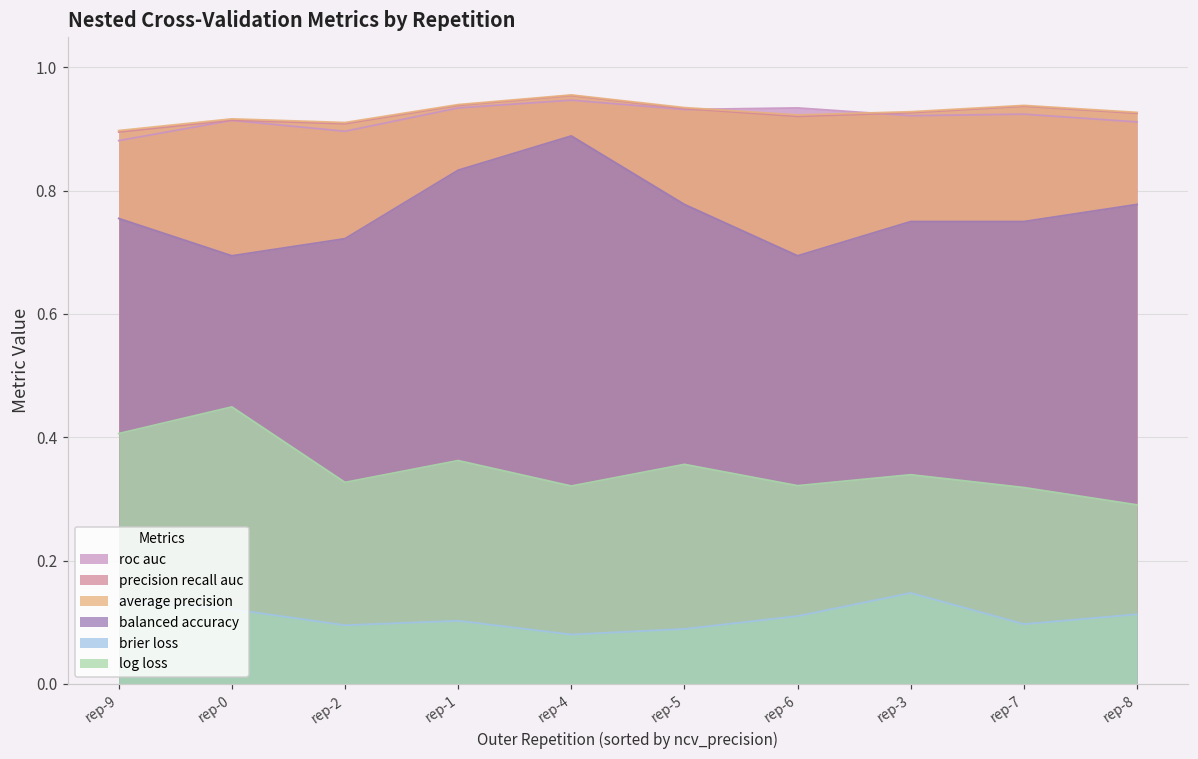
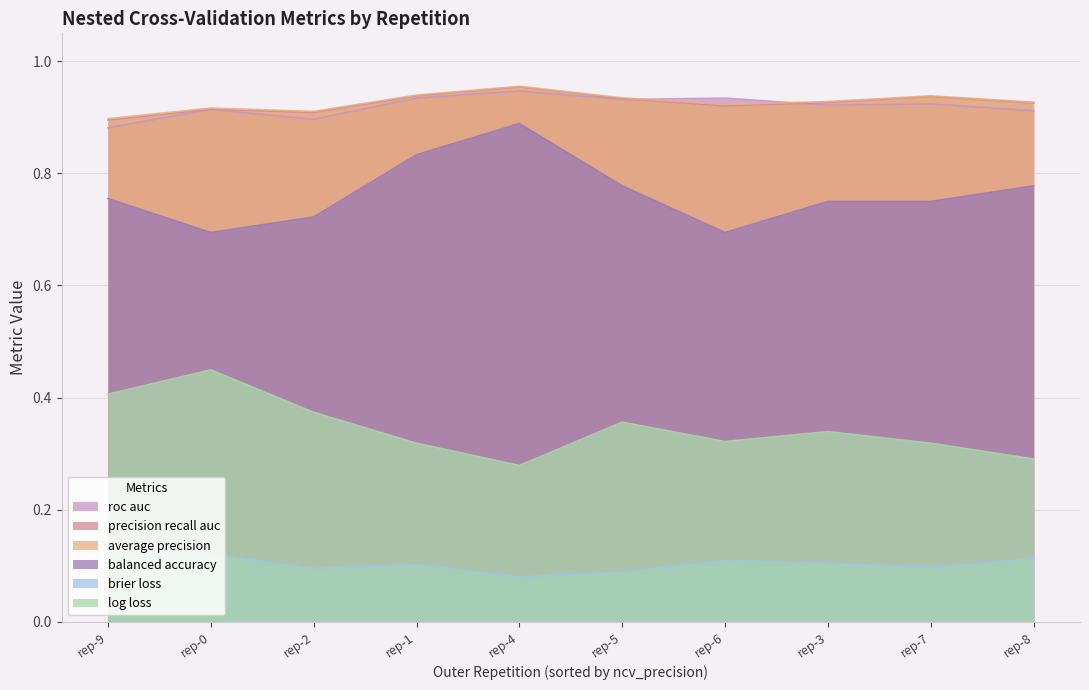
log loss, rep-2: 0.33 -> 0.37
log loss, rep-1: 0.36 -> 0.32
log loss, rep-4: 0.32 -> 0.28
brier loss, rep-3: 0.15 -> 0.10
